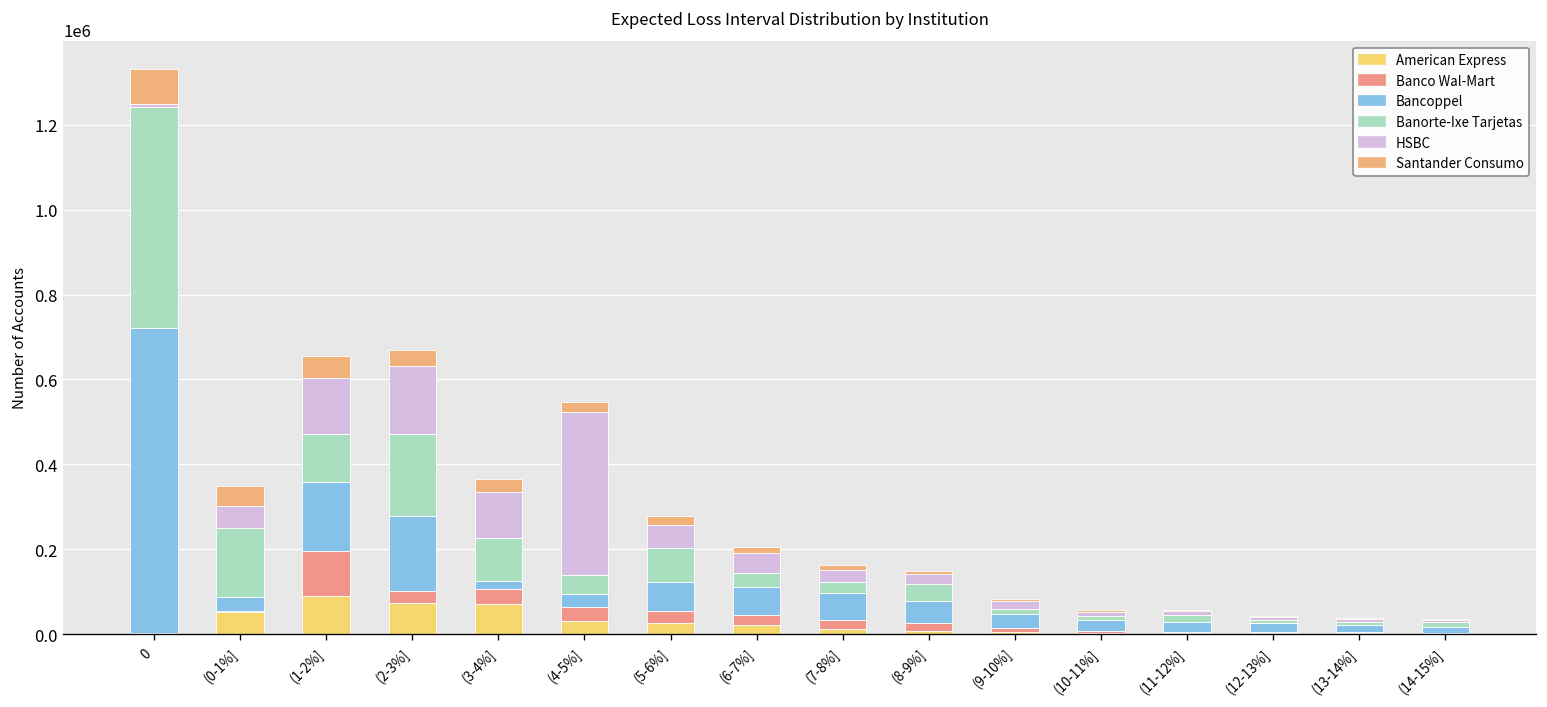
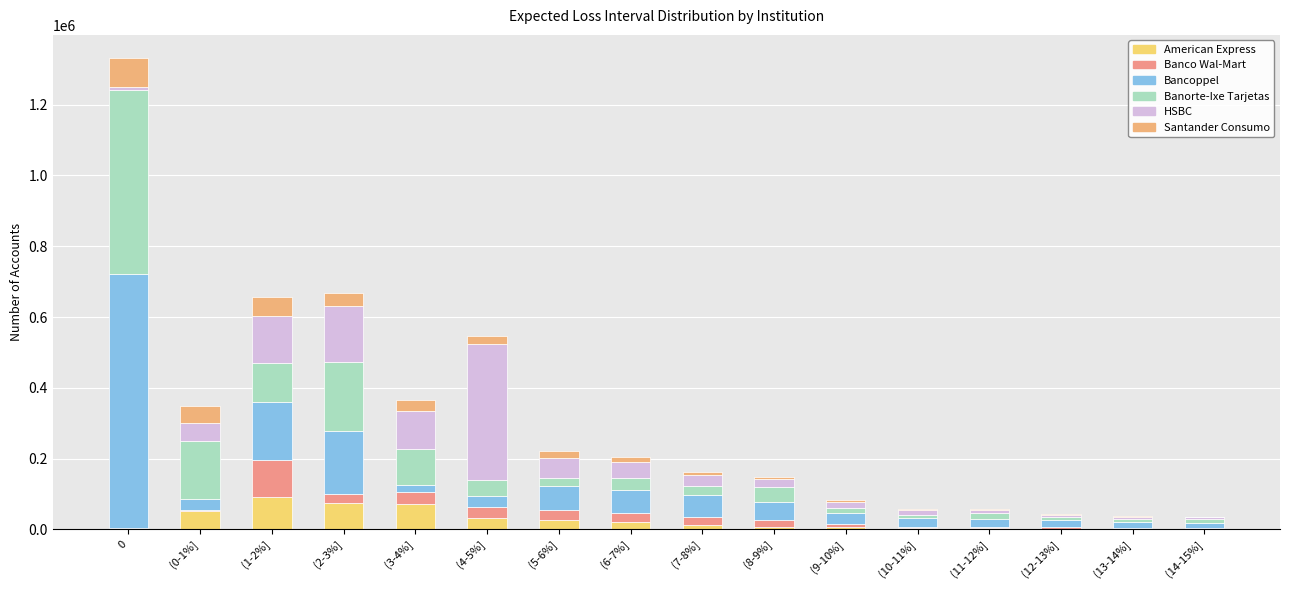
Banorte-Ixe Tarjetas, (5-6%]: 80000 -> 20000
